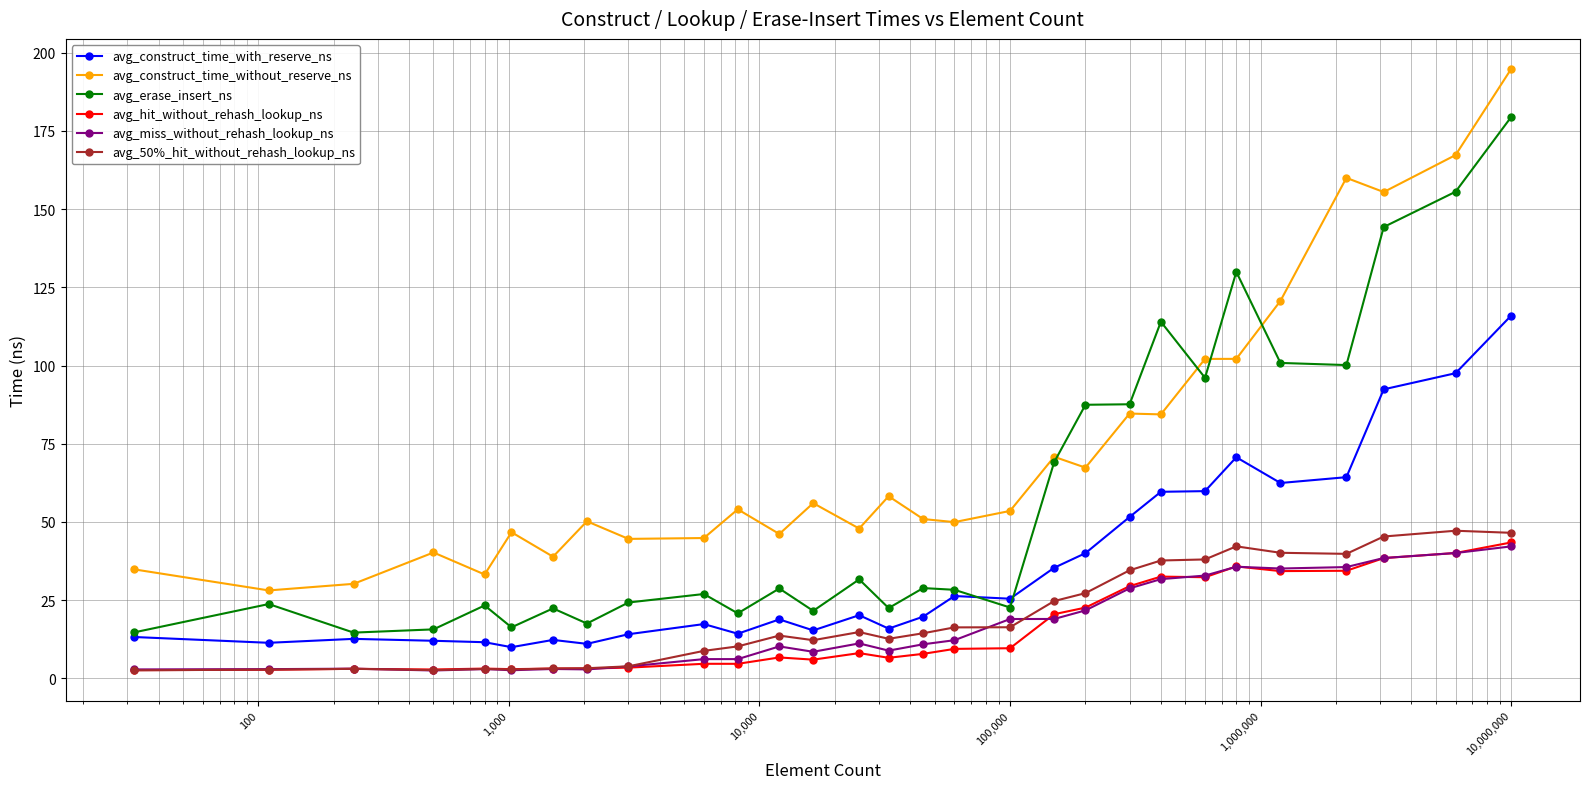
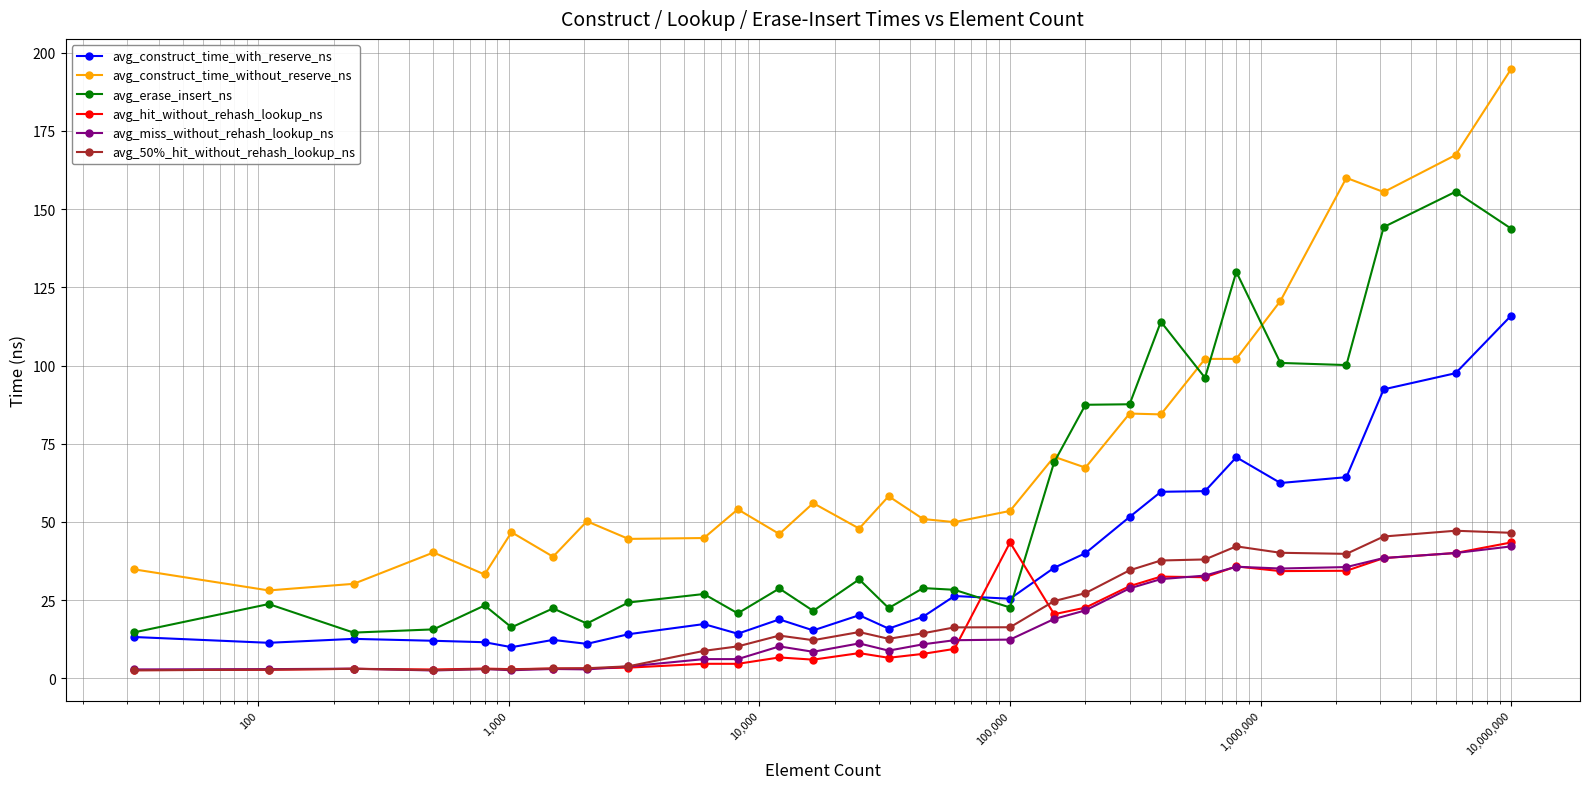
avg_hit_without_rehash_lookup_ns, 100,000: 10 -> 43
avg_miss_without_rehash_lookup_ns, 100,000: 19 -> 12
avg_erase_insert_ns, 10,000,000: 179 -> 144
